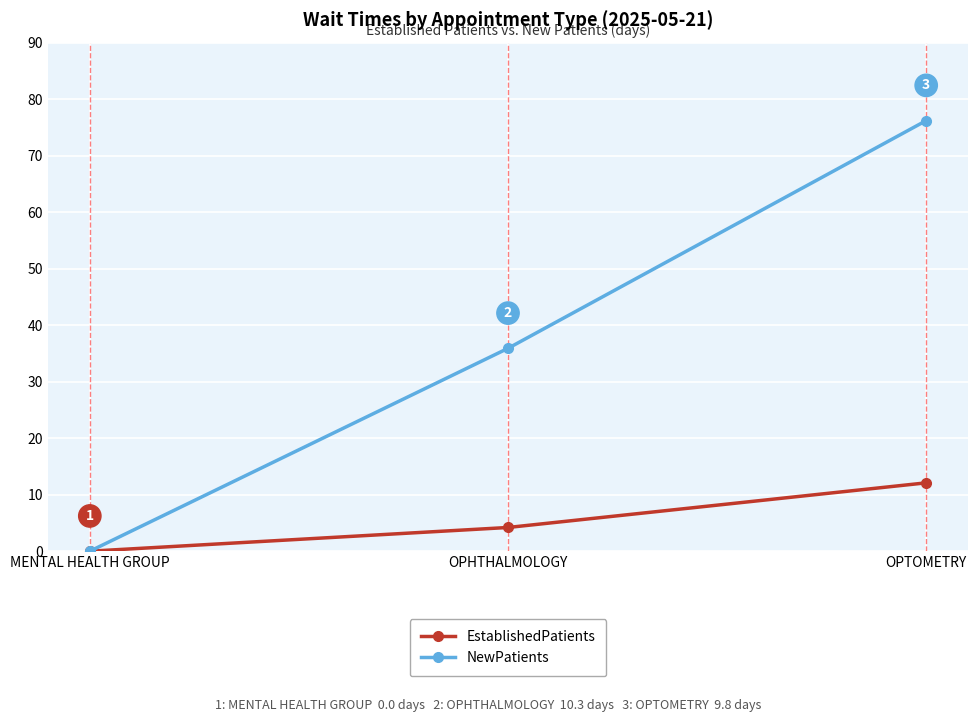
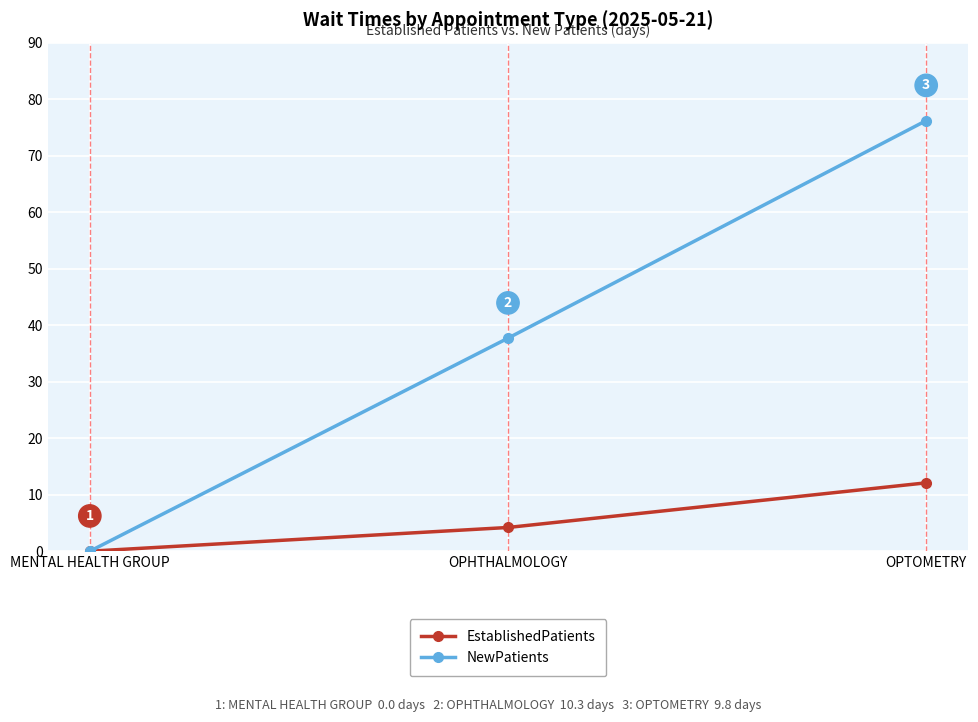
NewPatients, OPHTHALMOLOGY: 36 -> 38
